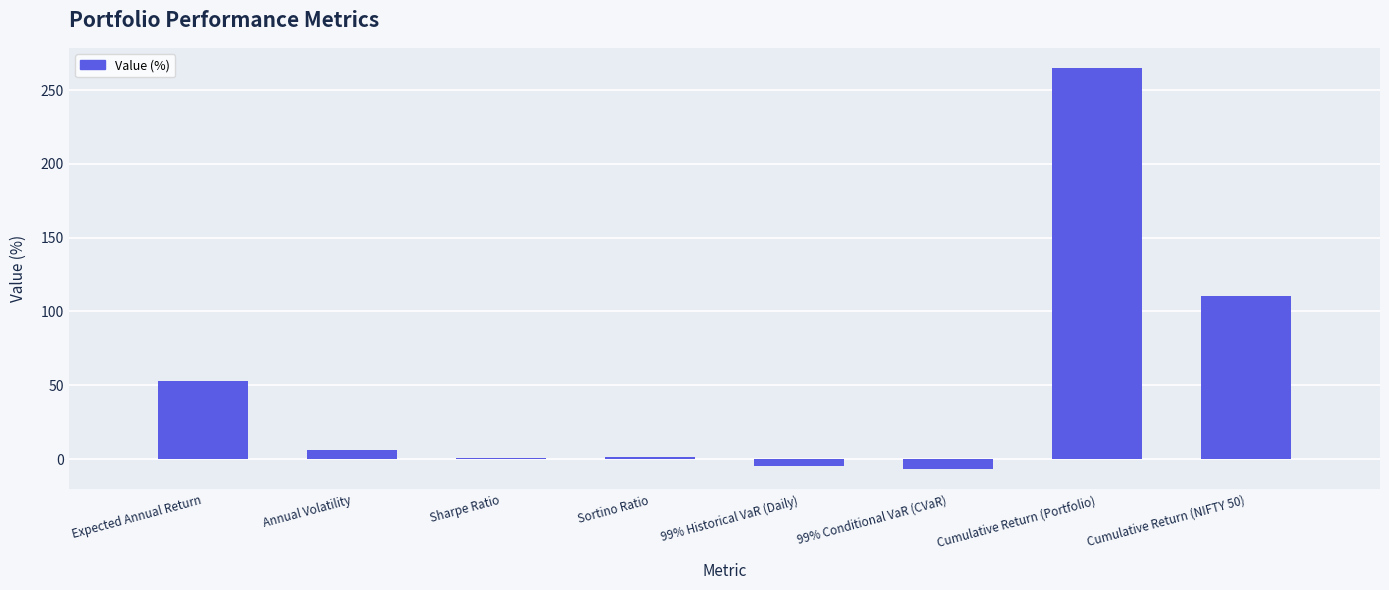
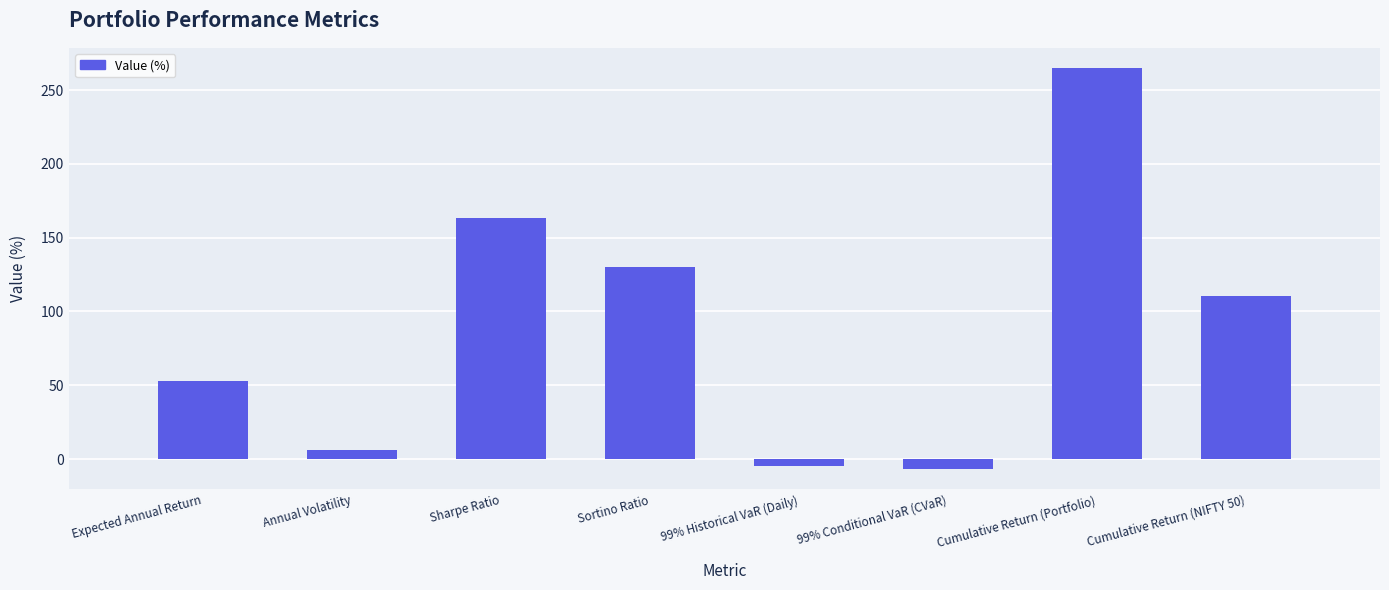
Sharpe Ratio: 1 -> 163
Sortino Ratio: 1 -> 130
